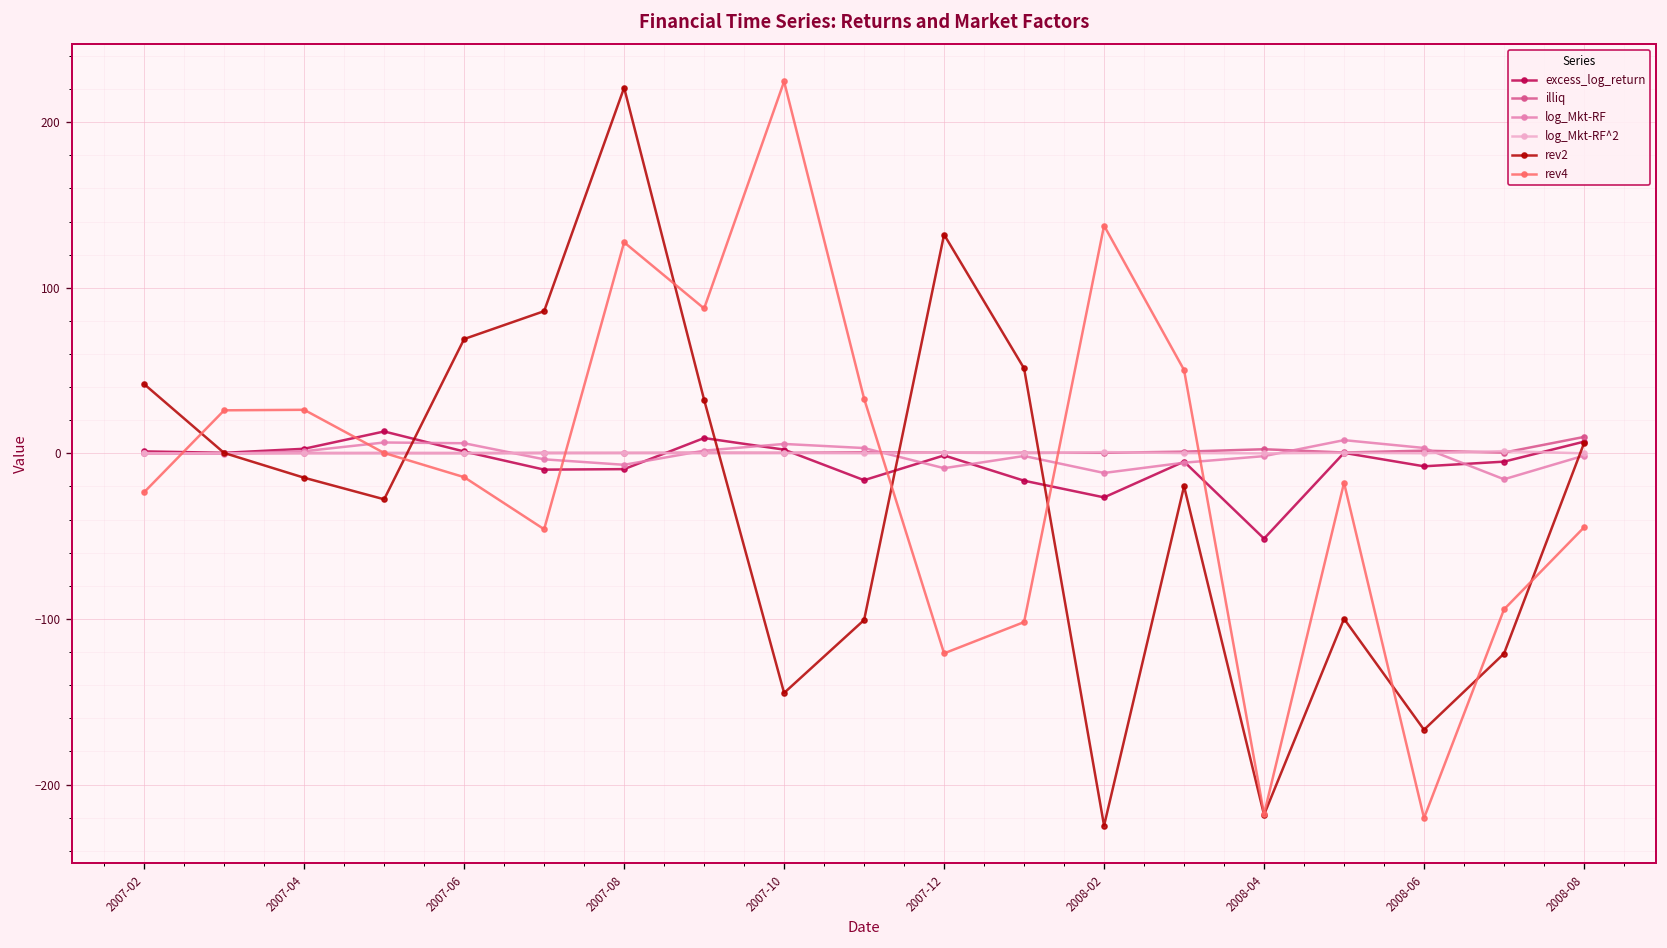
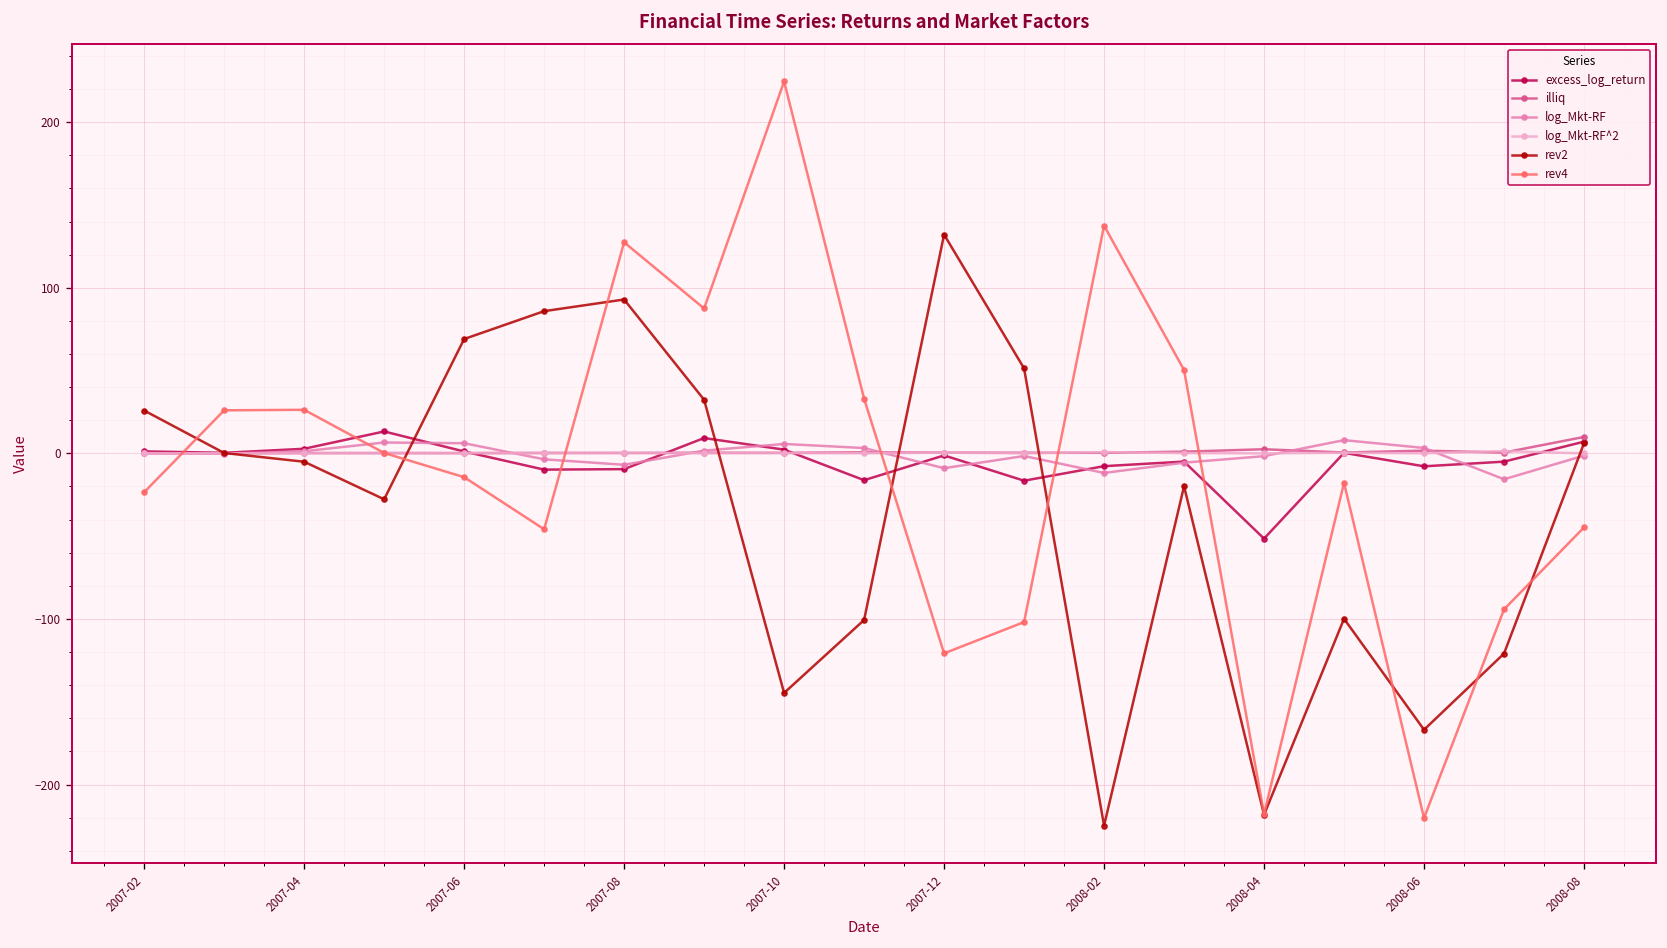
rev2, 2007-02: 42 -> 26
rev2, 2007-04: -15 -> -5
rev2, 2007-08: 221 -> 93
excess_log_return, 2008-02: -27 -> -8
